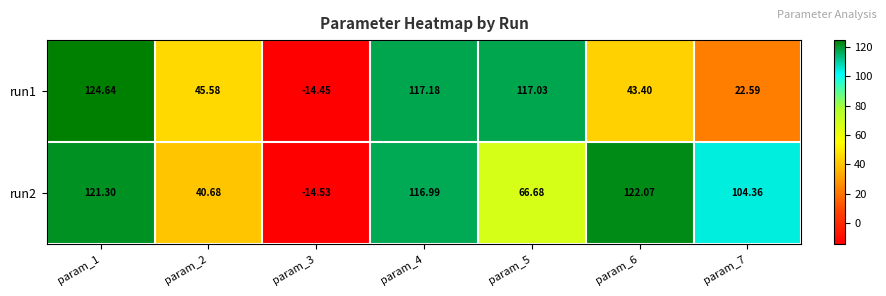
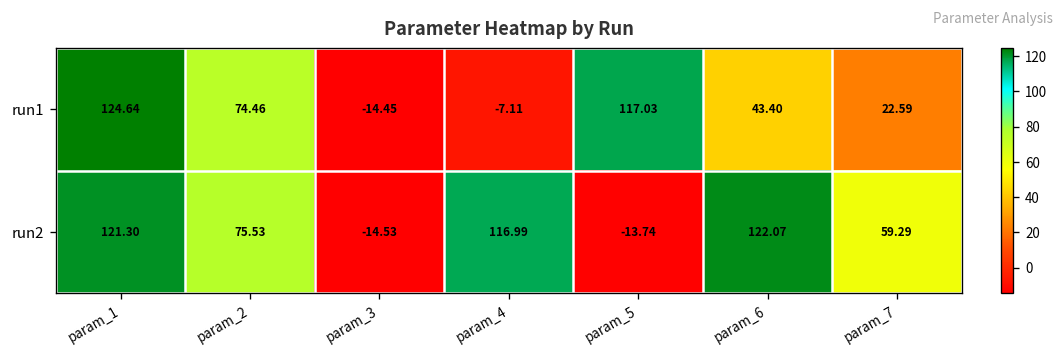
run1, param_2: 45.58 -> 74.46
run1, param_4: 117.18 -> -7.11
run2, param_2: 40.68 -> 75.53
run2, param_5: 66.68 -> -13.74
run2, param_7: 104.36 -> 59.29
